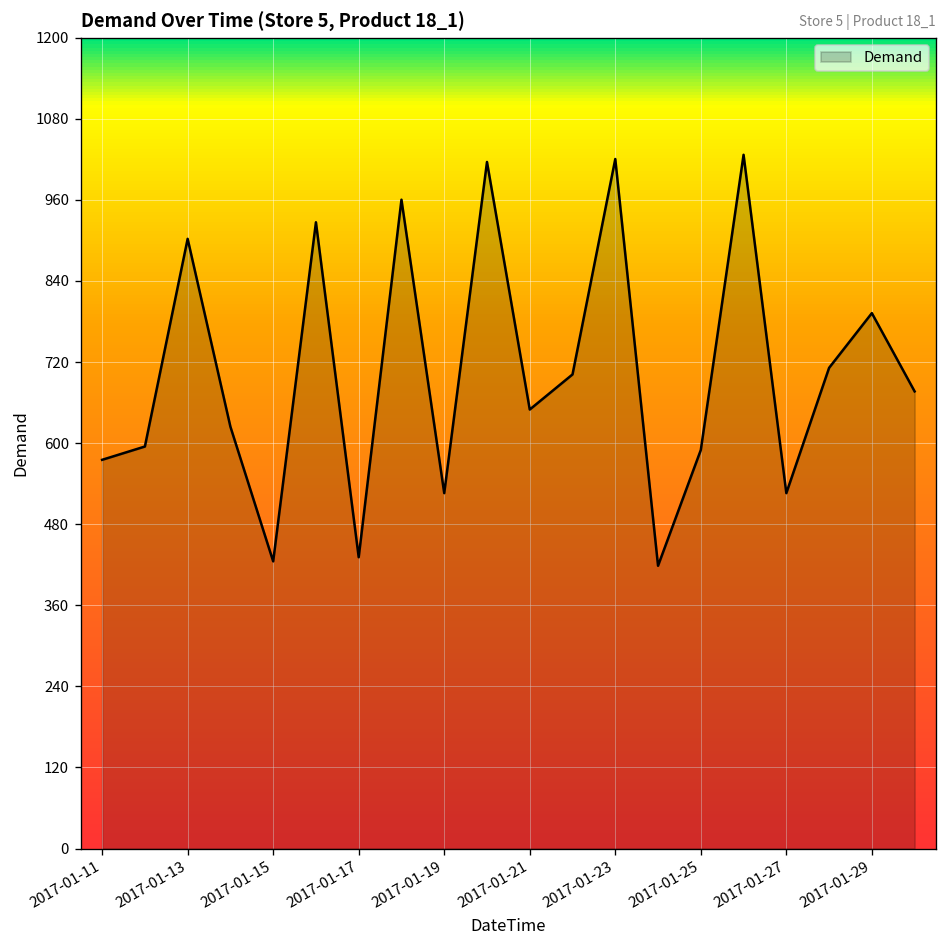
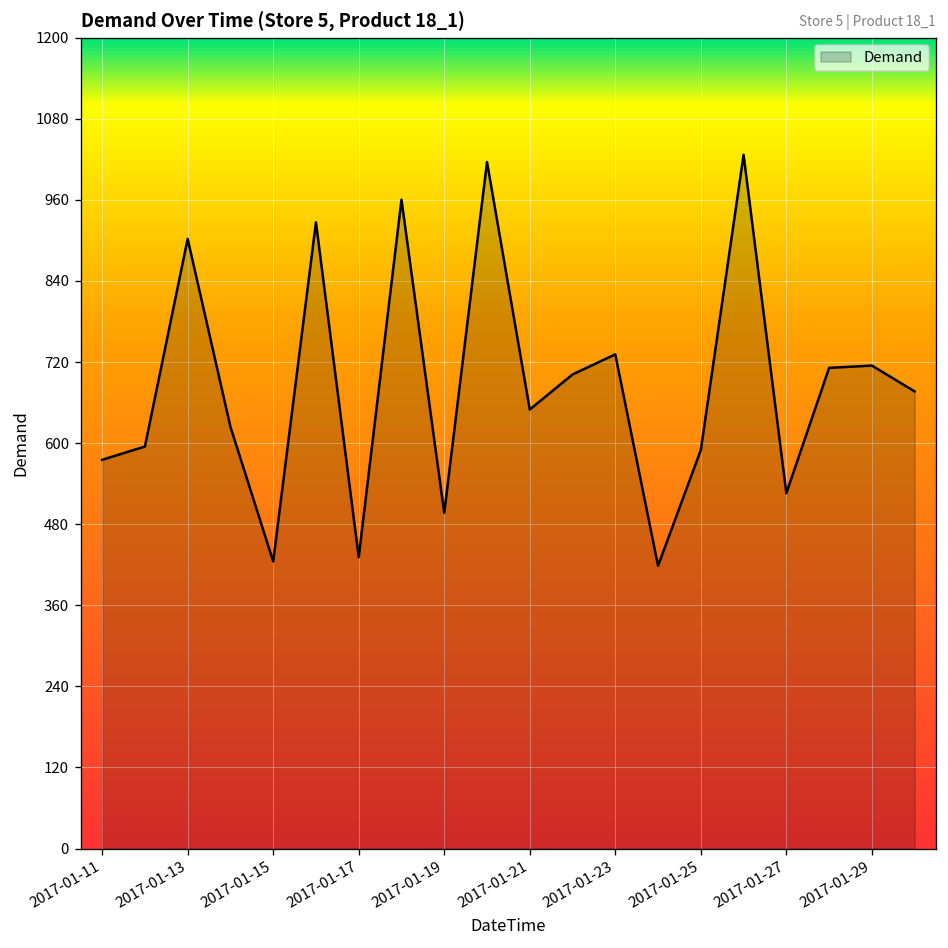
2017-01-19: 530 -> 500
2017-01-23: 1020 -> 730
2017-01-29: 790 -> 710
